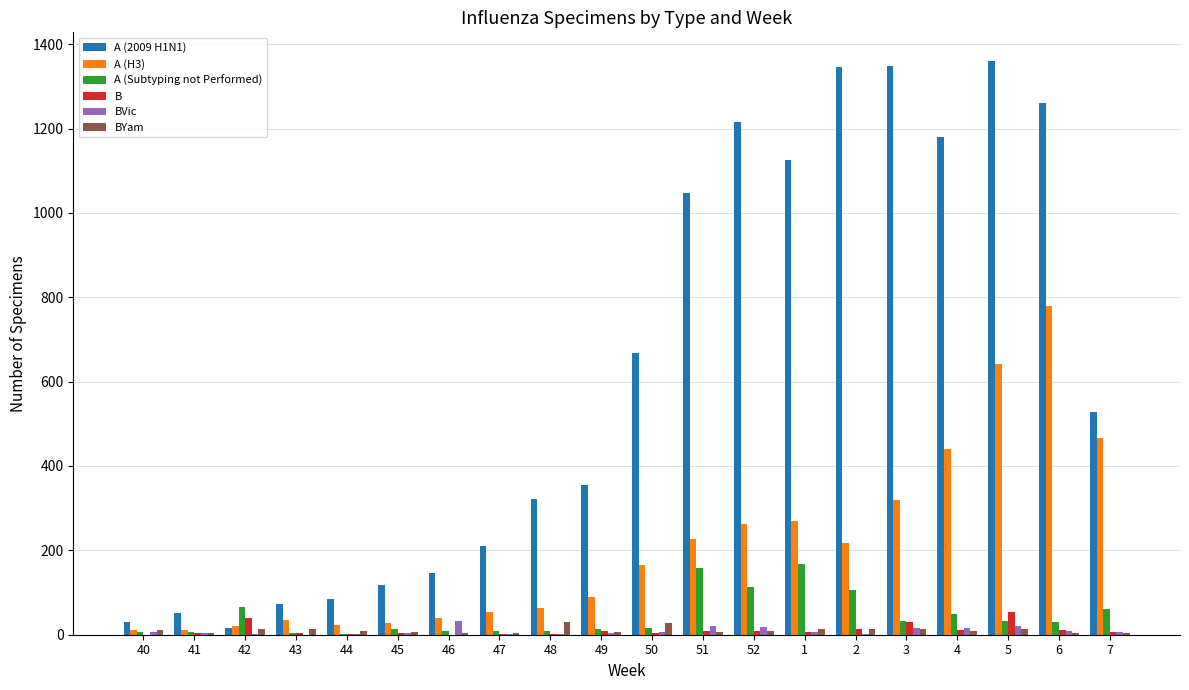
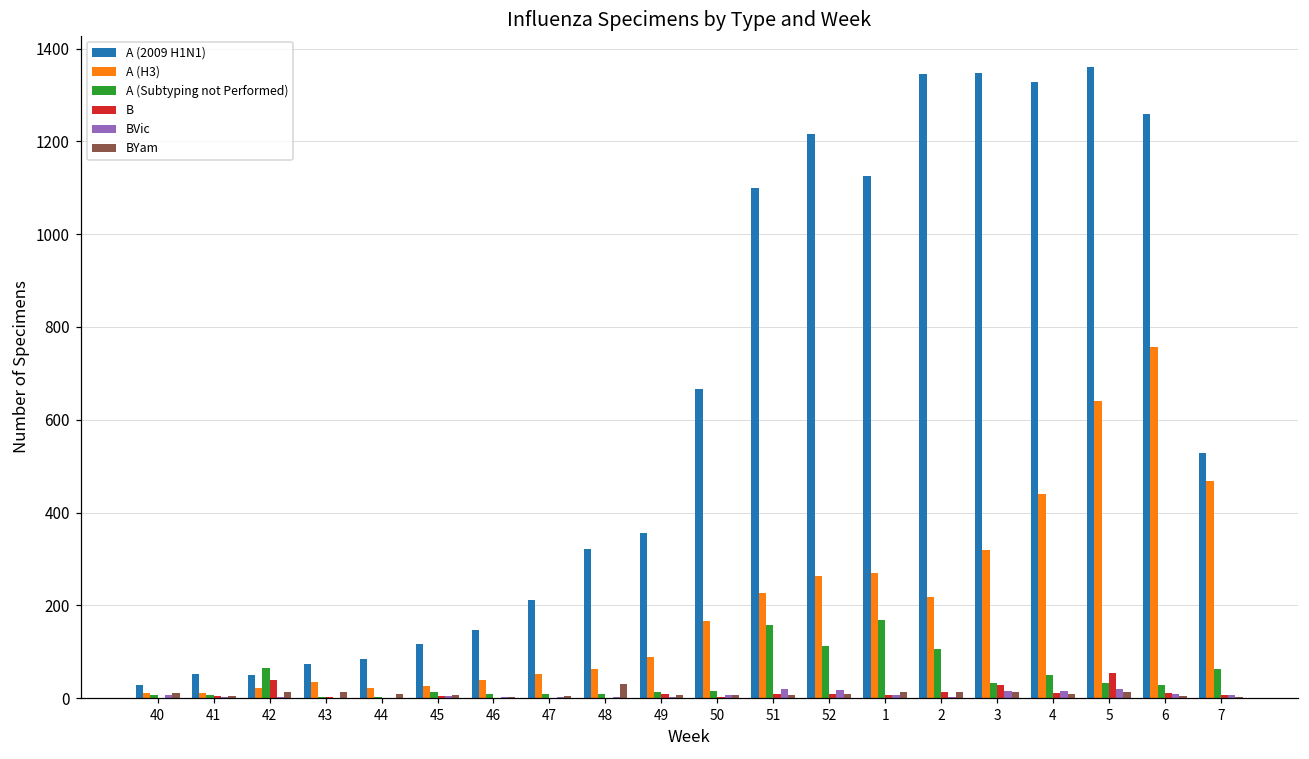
A (2009 H1N1), 42: 20 -> 50
BVic, 46: 30 -> 0
BYam, 50: 30 -> 10
A (2009 H1N1), 51: 1050 -> 1100
A (2009 H1N1), 4: 1180 -> 1330
A (H3), 6: 780 -> 760
